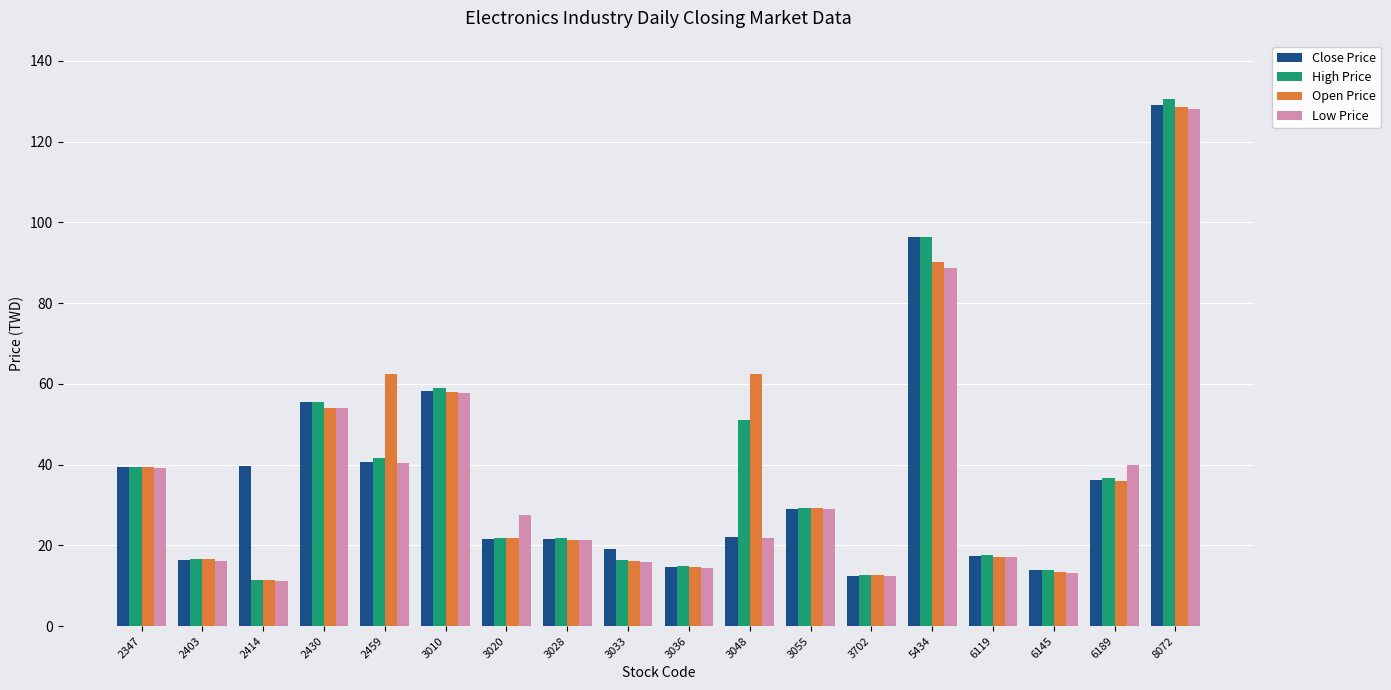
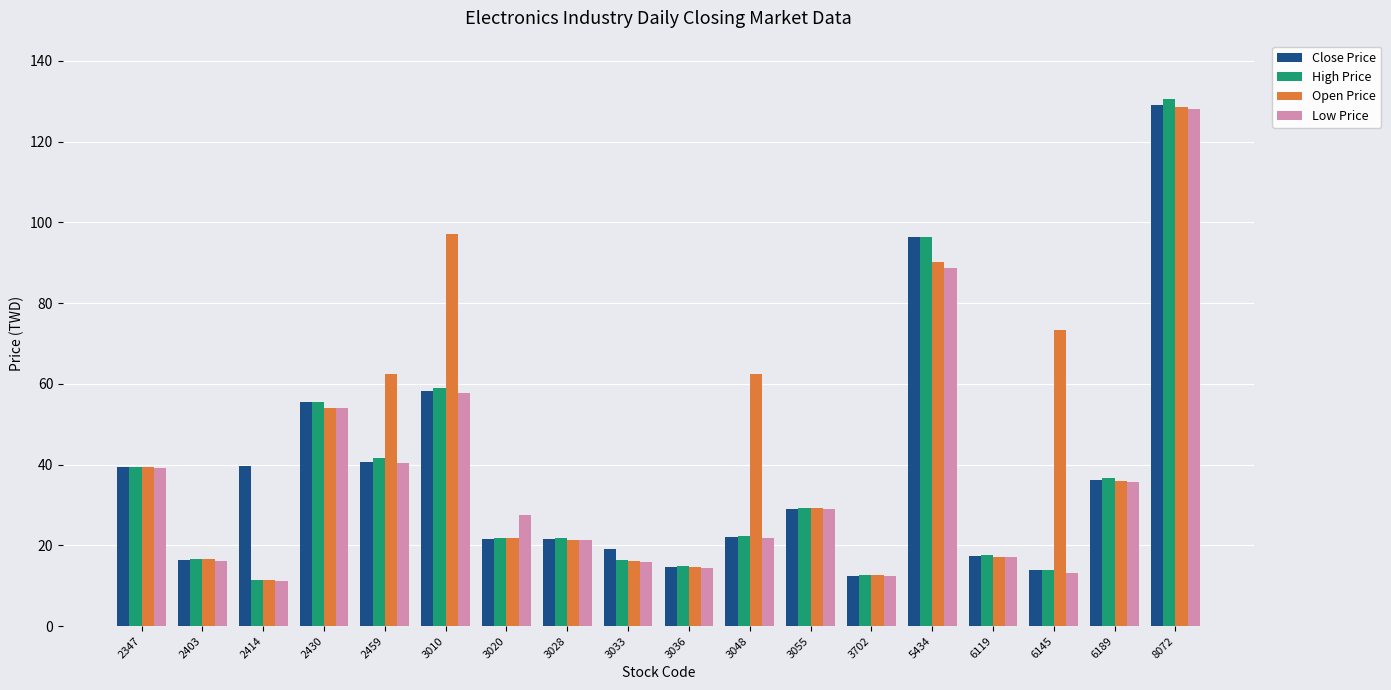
Open Price, 3010: 58 -> 97
High Price, 3048: 51 -> 22
Open Price, 6145: 13 -> 73
Low Price, 6189: 40 -> 36
